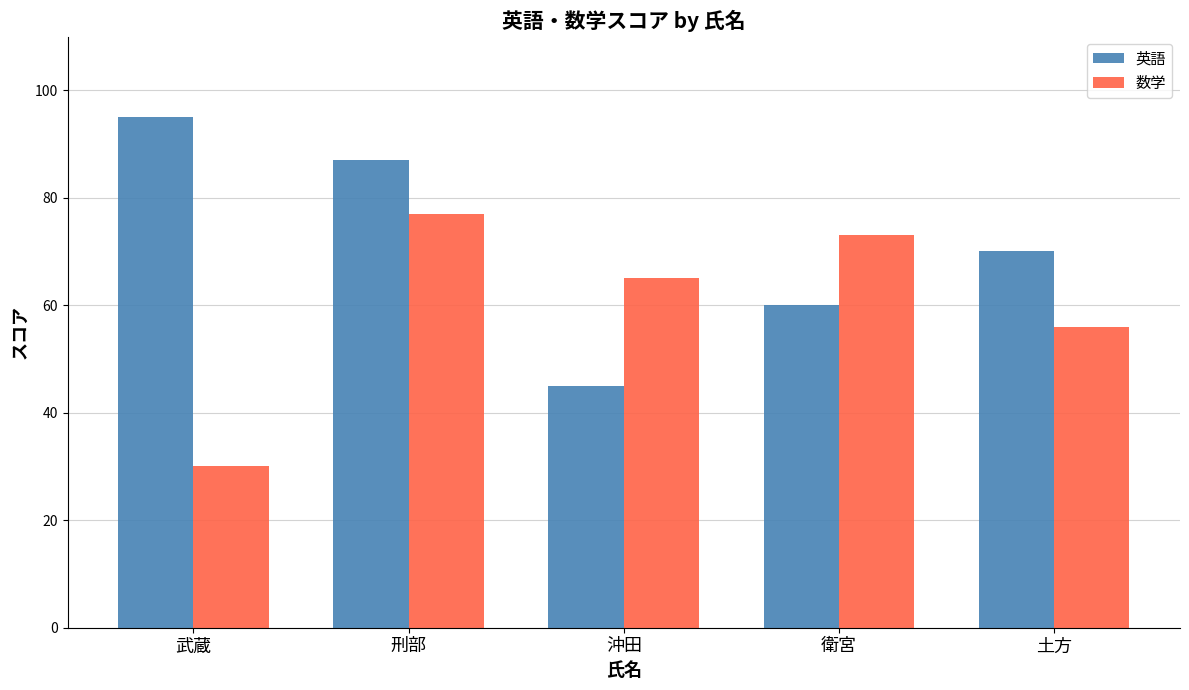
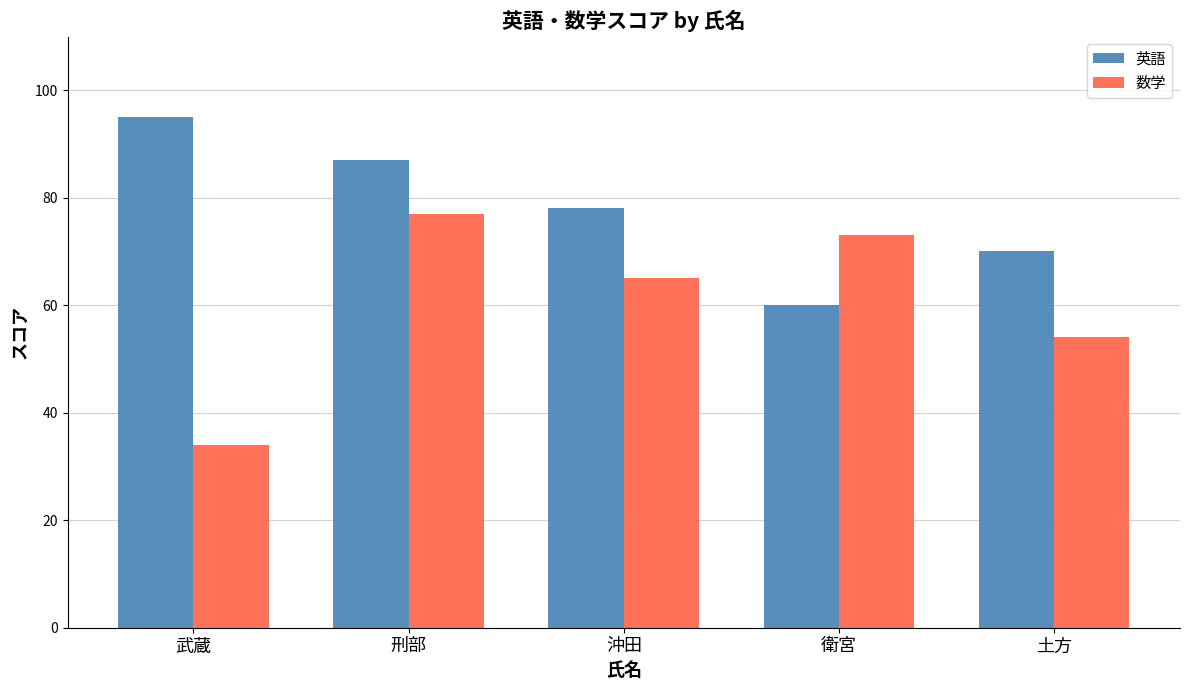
数学, 武蔵: 30 -> 34
英語, 沖田: 45 -> 78
数学, 土方: 56 -> 54
